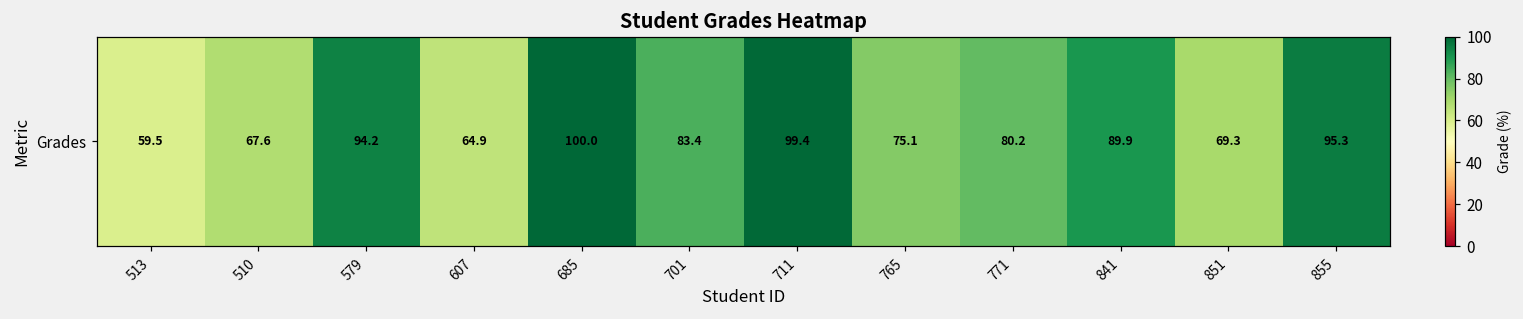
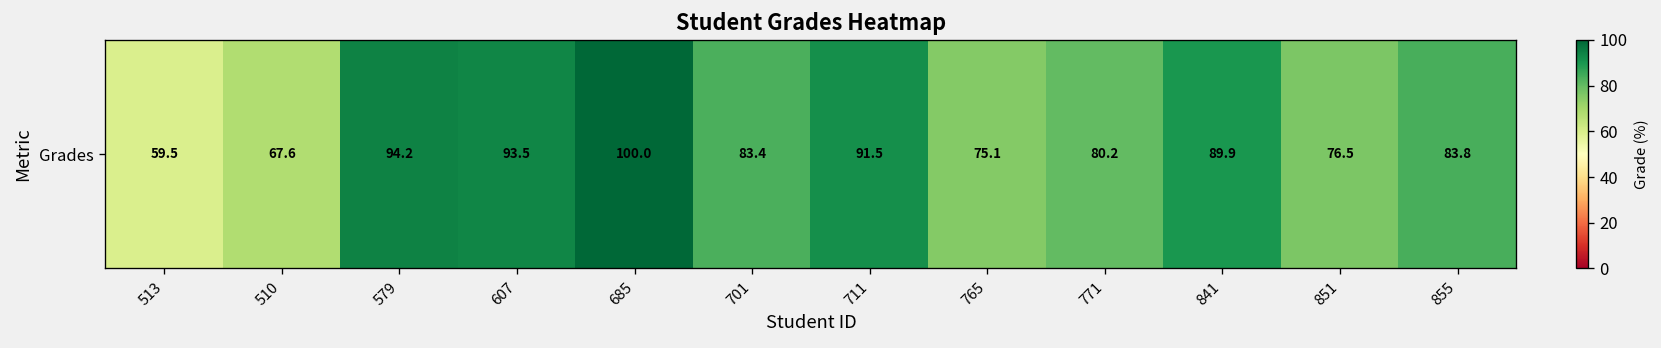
Grades, 607: 64.9 -> 93.5
Grades, 711: 99.4 -> 91.5
Grades, 851: 69.3 -> 76.5
Grades, 855: 95.3 -> 83.8
